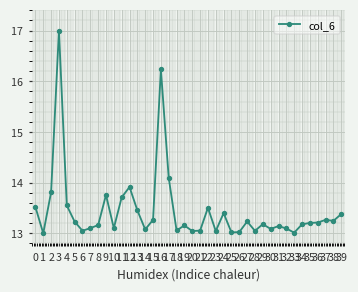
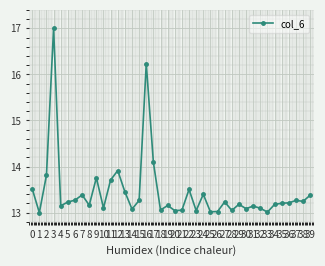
4: 13.6 -> 13.1
6: 13.1 -> 13.3
7: 13.1 -> 13.4
